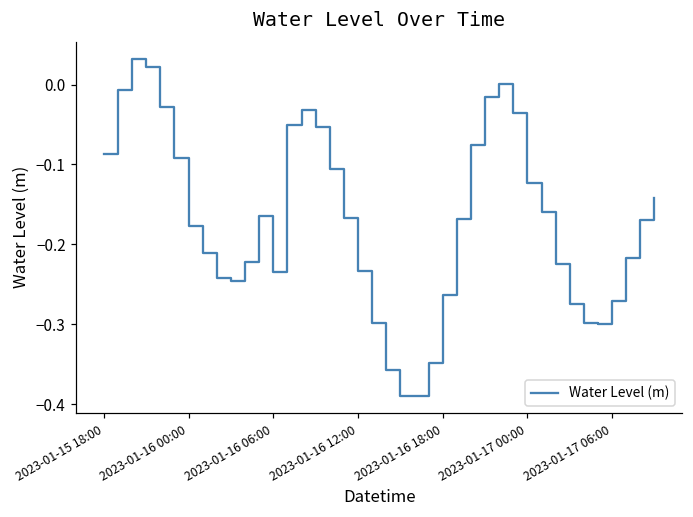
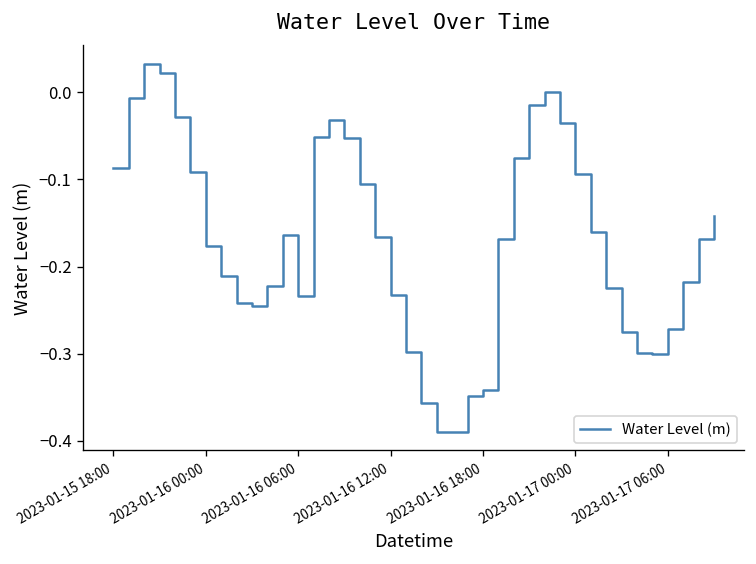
2023-01-16 18:00: -0.26 -> -0.34
2023-01-17 00:00: -0.12 -> -0.09
